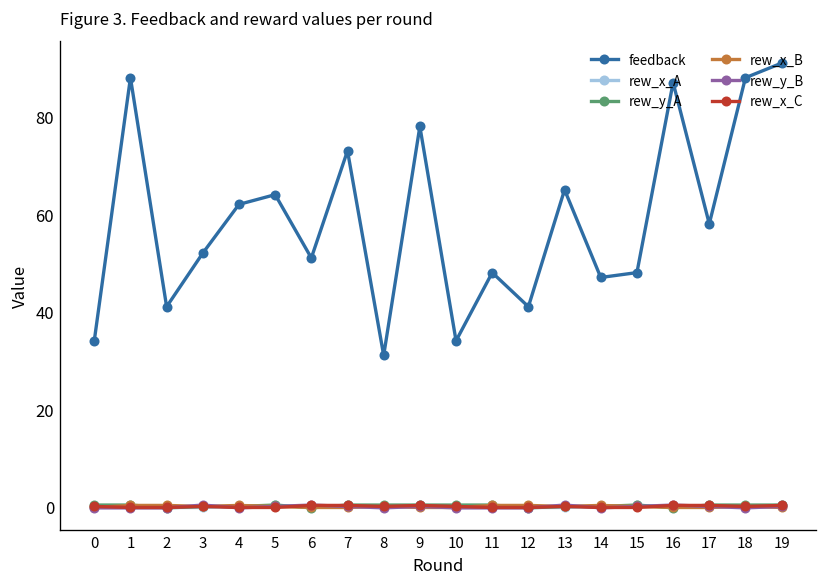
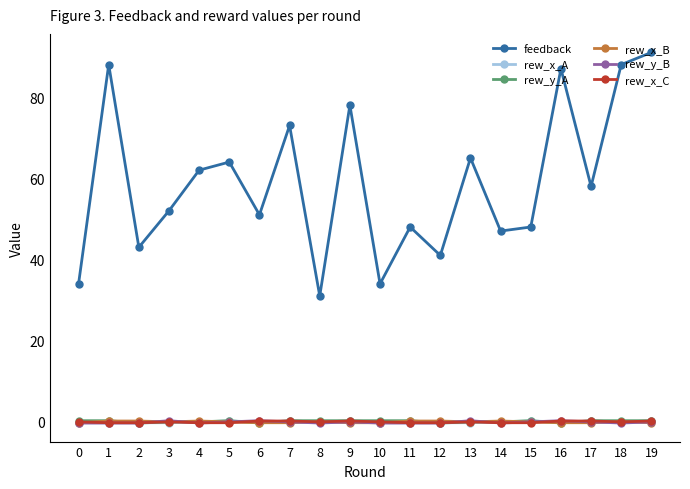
feedback, 2: 41 -> 43
